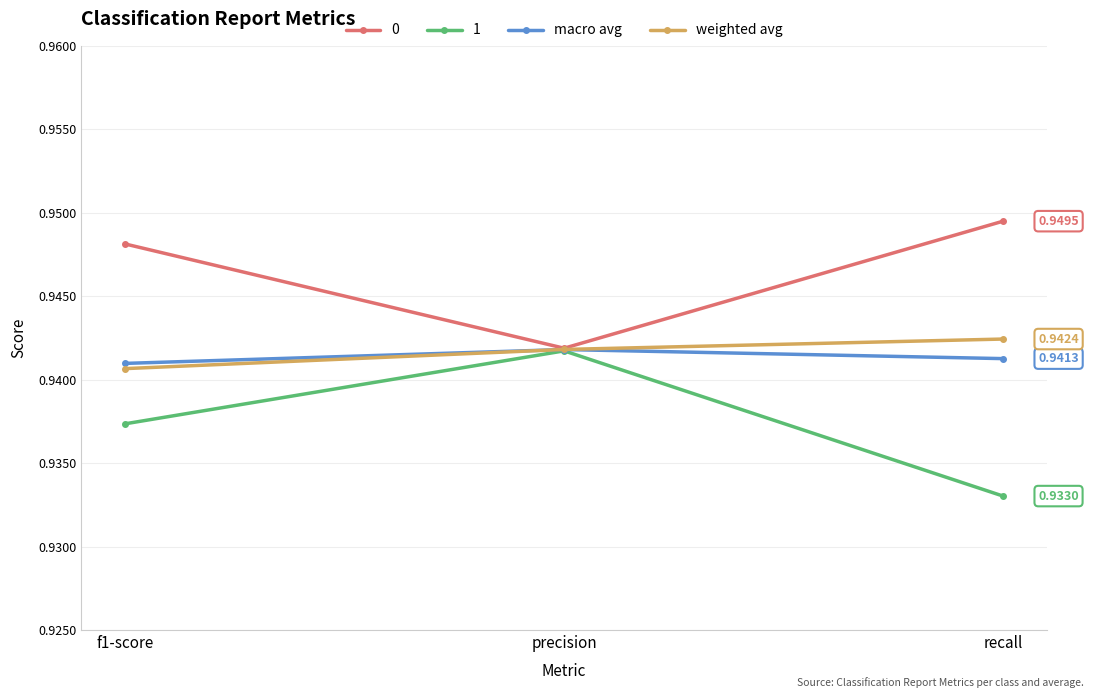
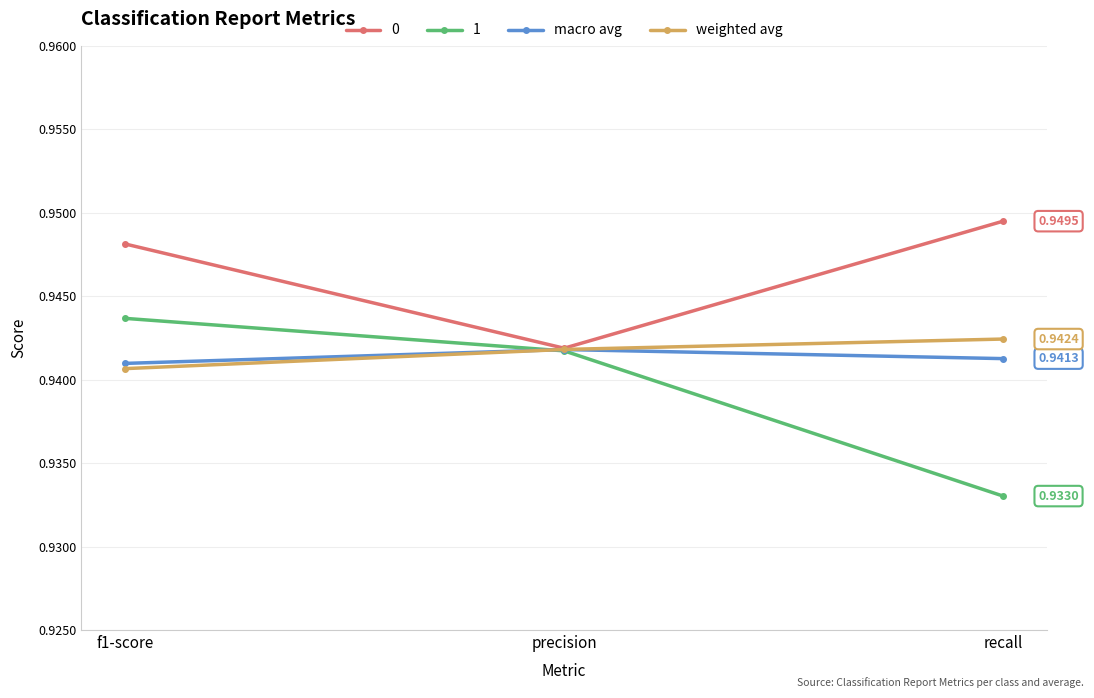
1, f1-score: 0.9374 -> 0.9437
